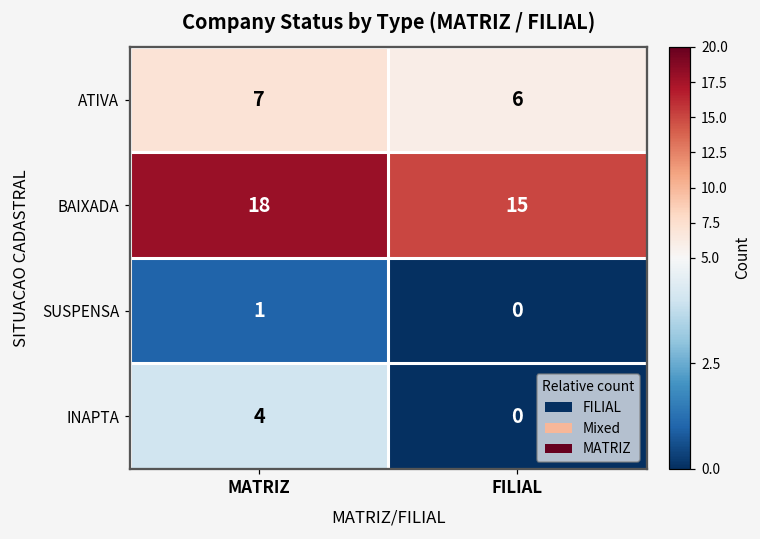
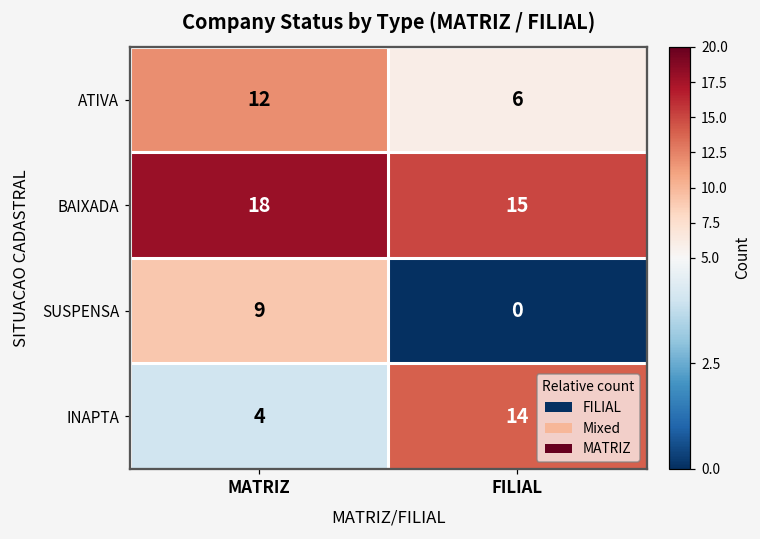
ATIVA, MATRIZ: 7 -> 12
SUSPENSA, MATRIZ: 1 -> 9
INAPTA, FILIAL: 0 -> 14
